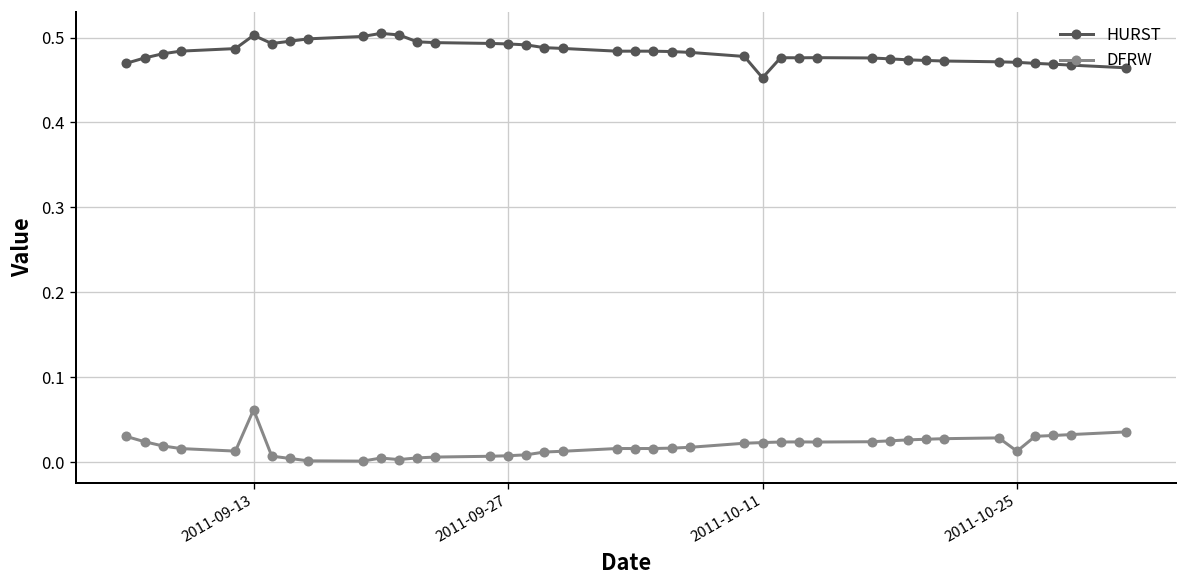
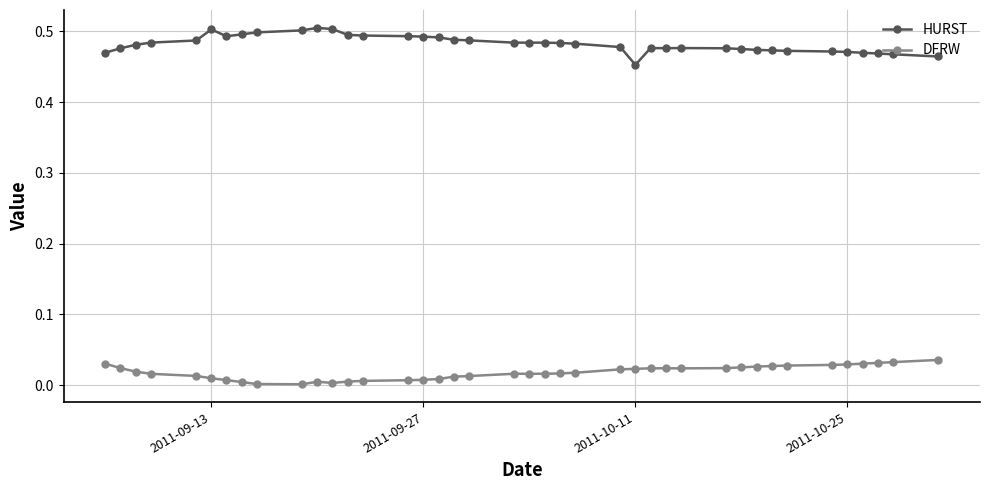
DFRW, 2011-09-13: 0.06 -> 0.01
DFRW, 2011-10-25: 0.01 -> 0.03
